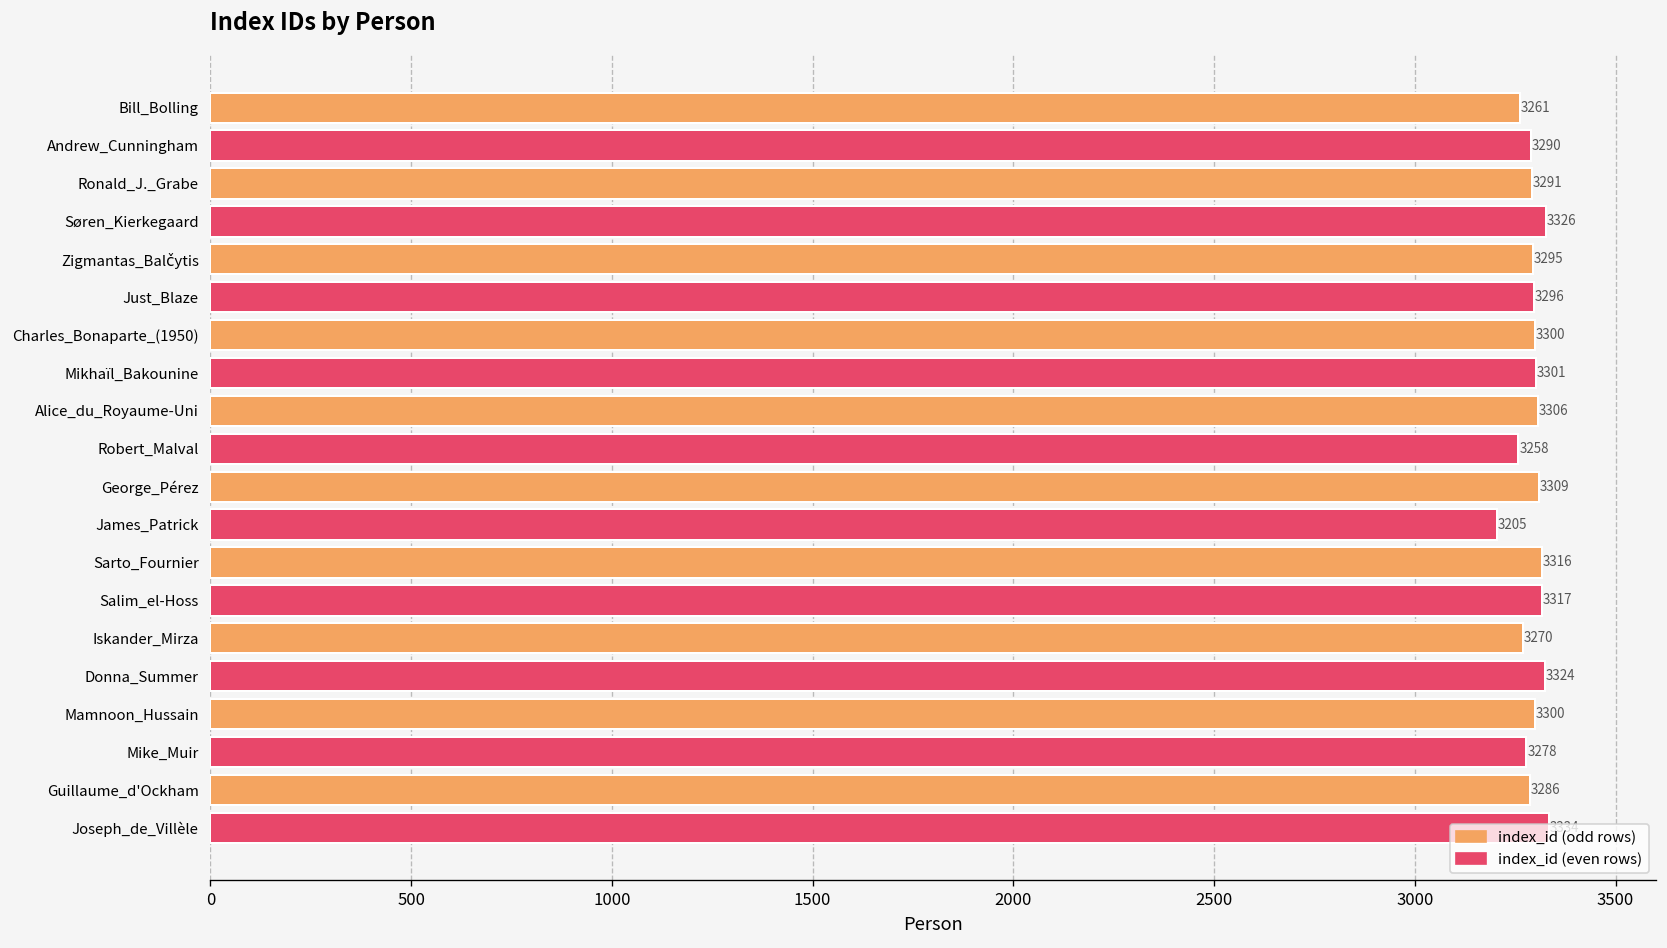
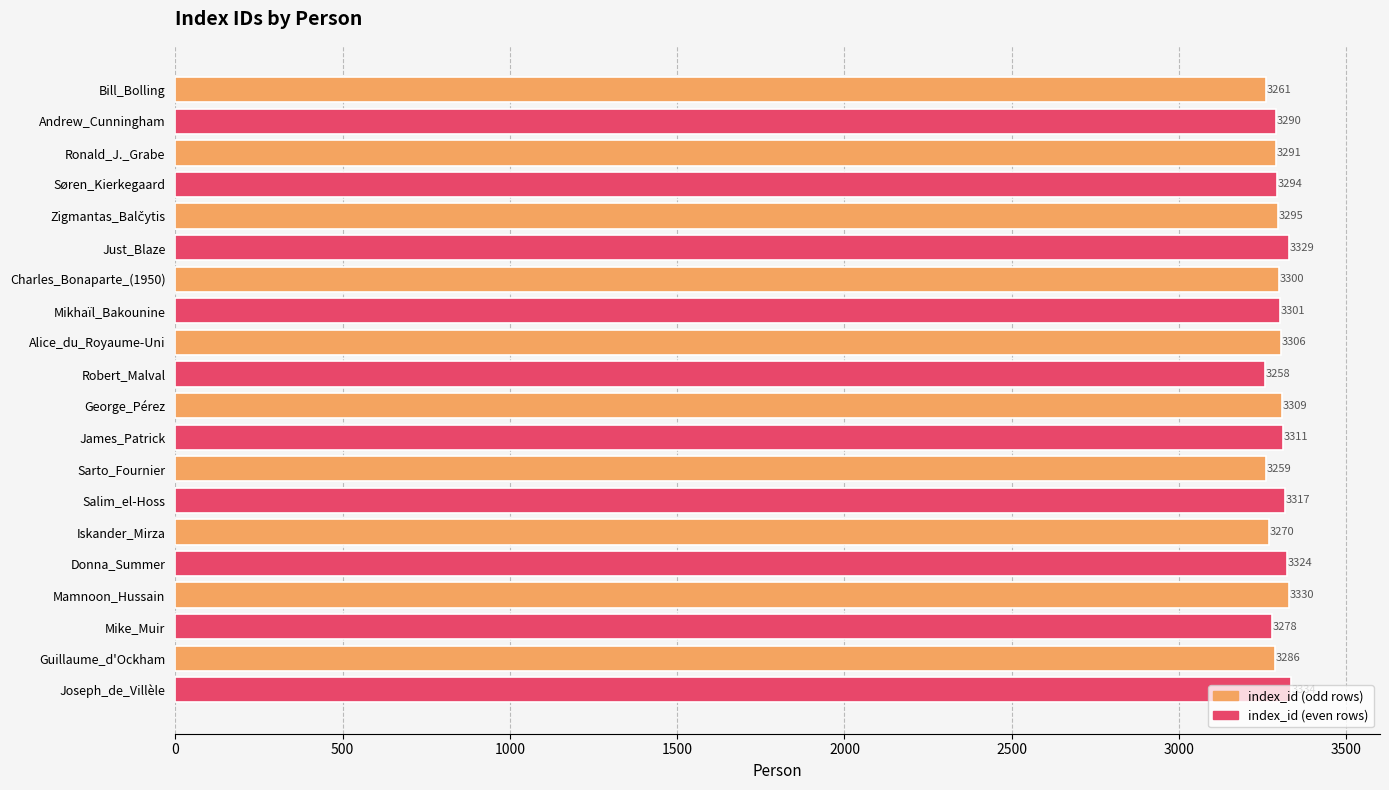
Søren_Kierkegaard: 3326 -> 3294
Just_Blaze: 3296 -> 3329
James_Patrick: 3205 -> 3311
Sarto_Fournier: 3316 -> 3259
Mamnoon_Hussain: 3300 -> 3330
